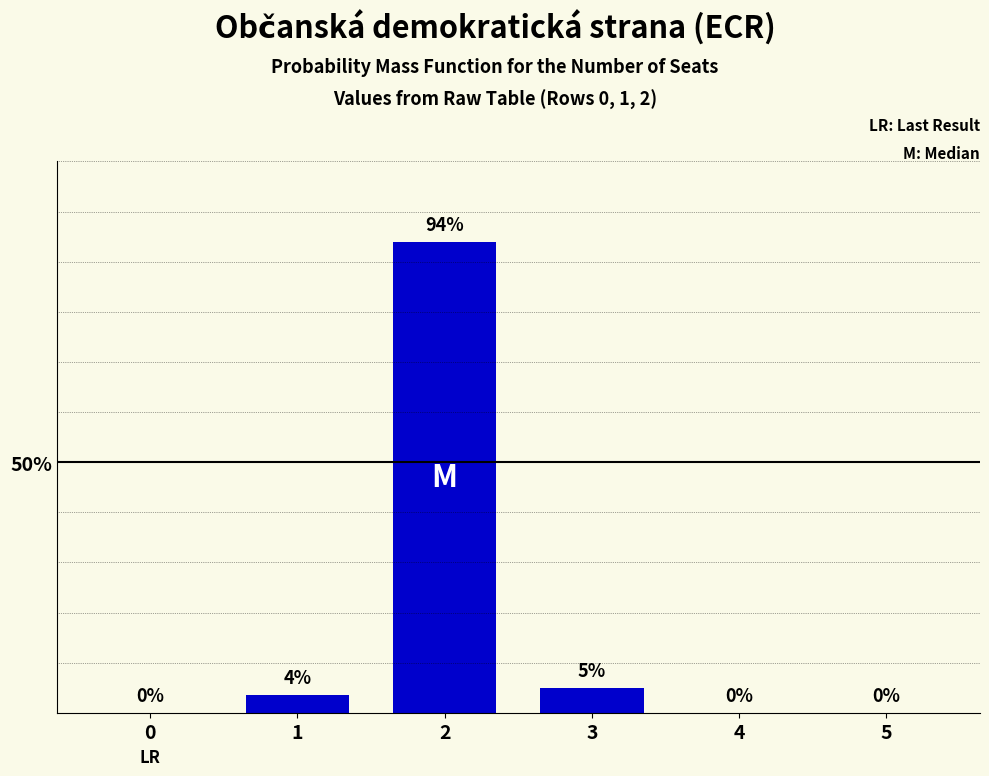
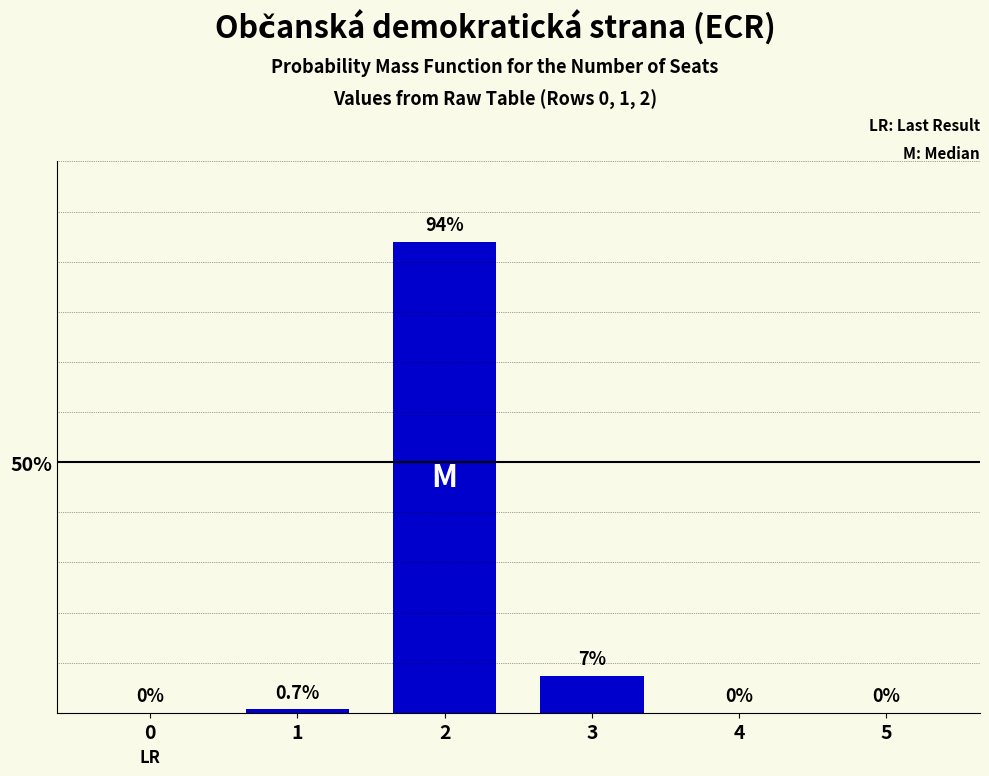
1: 4% -> 0.7%
3: 5% -> 7%
